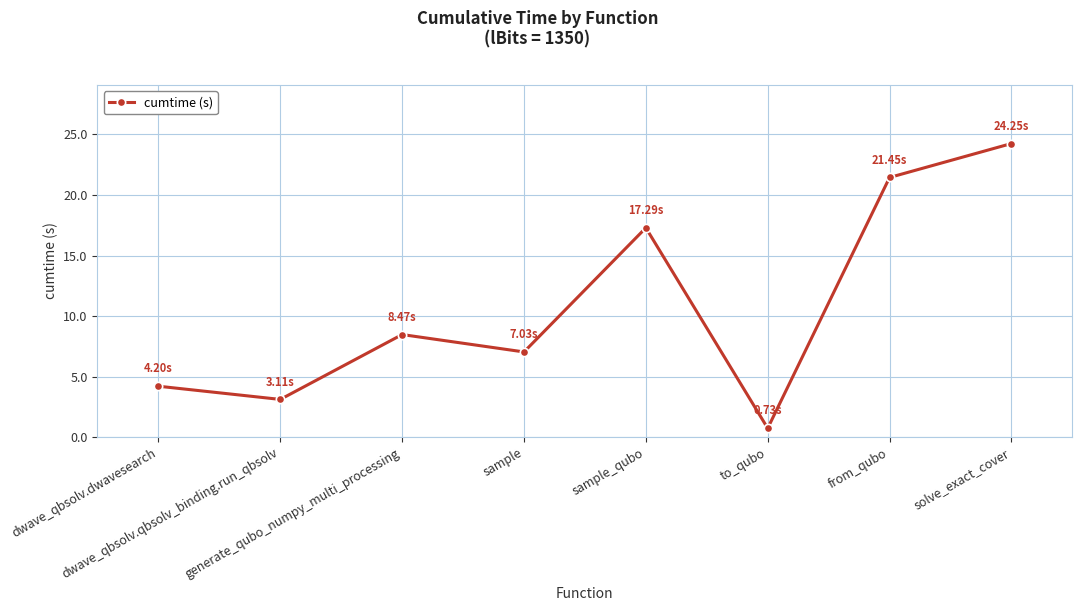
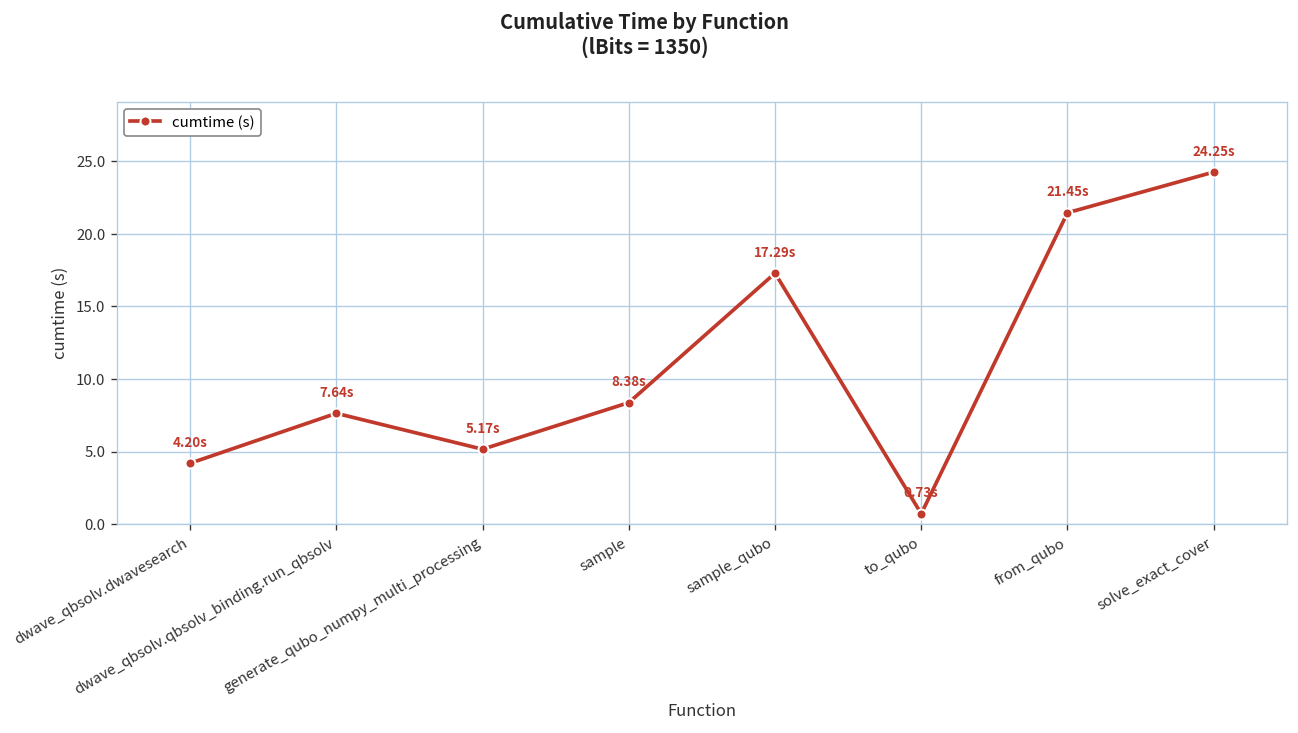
dwave_qbsolv.qbsolv_binding.run_qbsolv: 3.11s -> 7.64s
generate_qubo_numpy_multi_processing: 8.47s -> 5.17s
sample: 7.03s -> 8.38s
